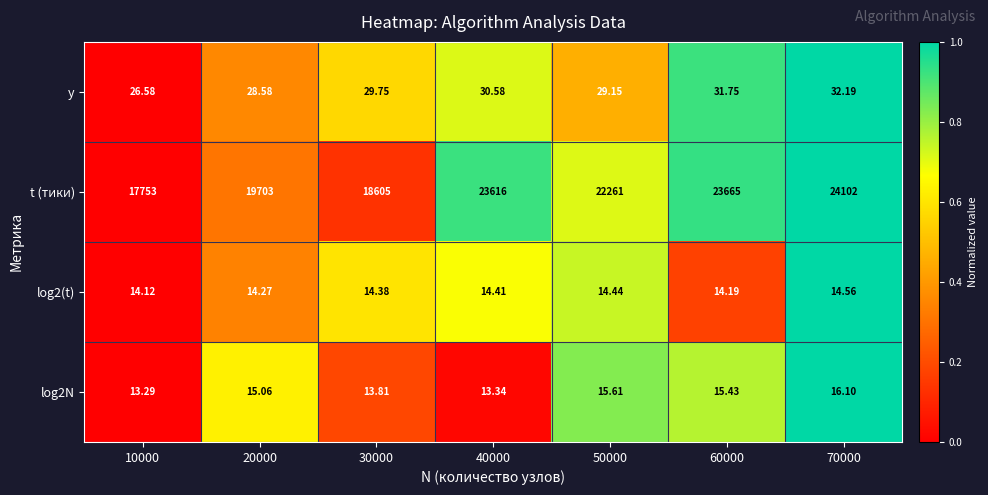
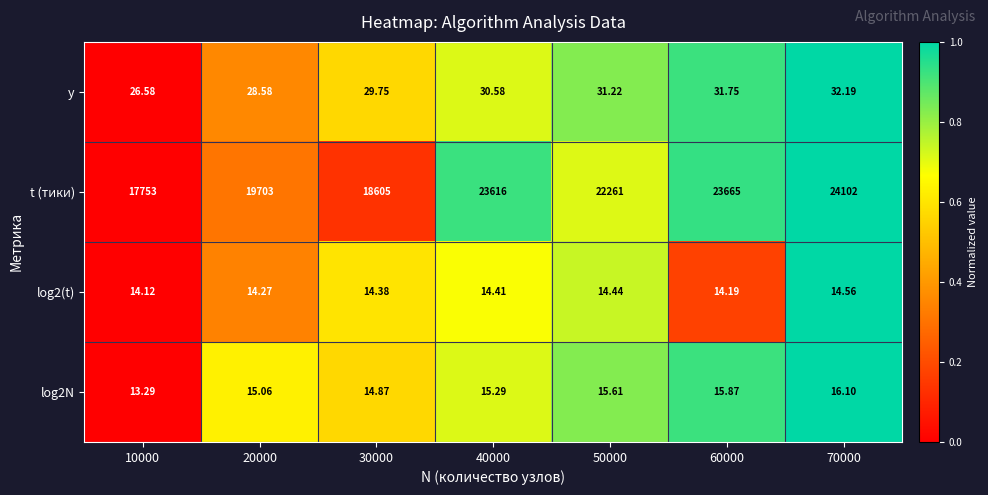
y, 50000: 29.15 -> 31.22
log2N, 30000: 13.81 -> 14.87
log2N, 40000: 13.34 -> 15.29
log2N, 60000: 15.43 -> 15.87
